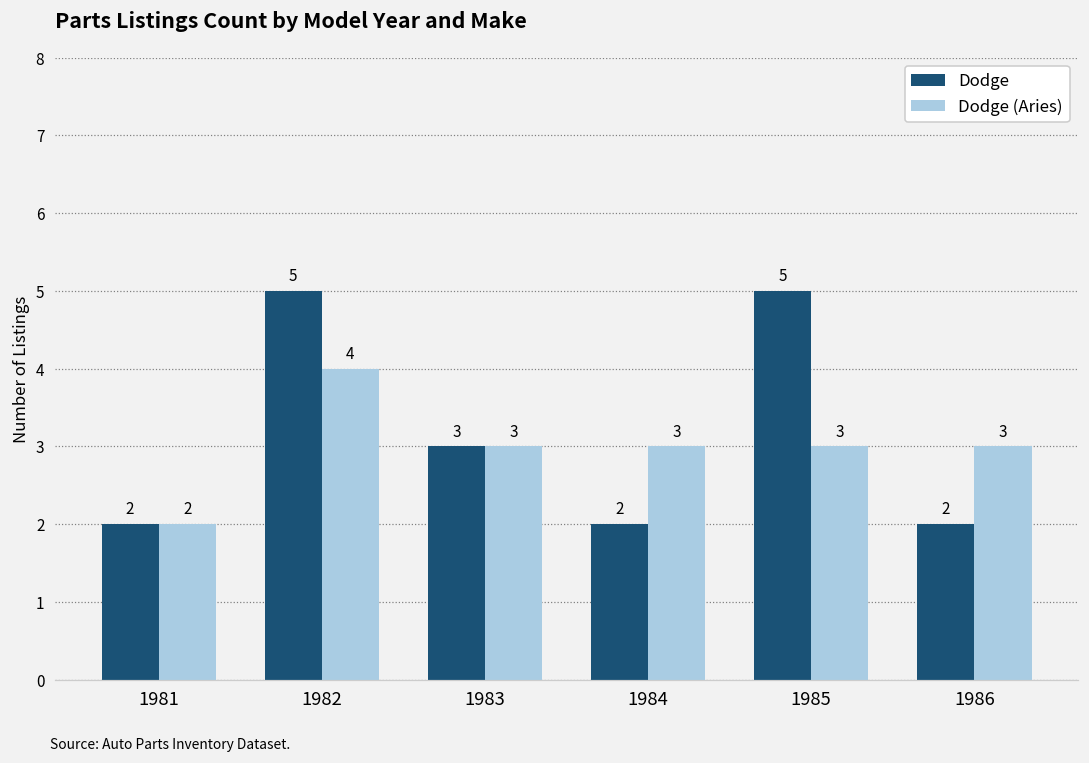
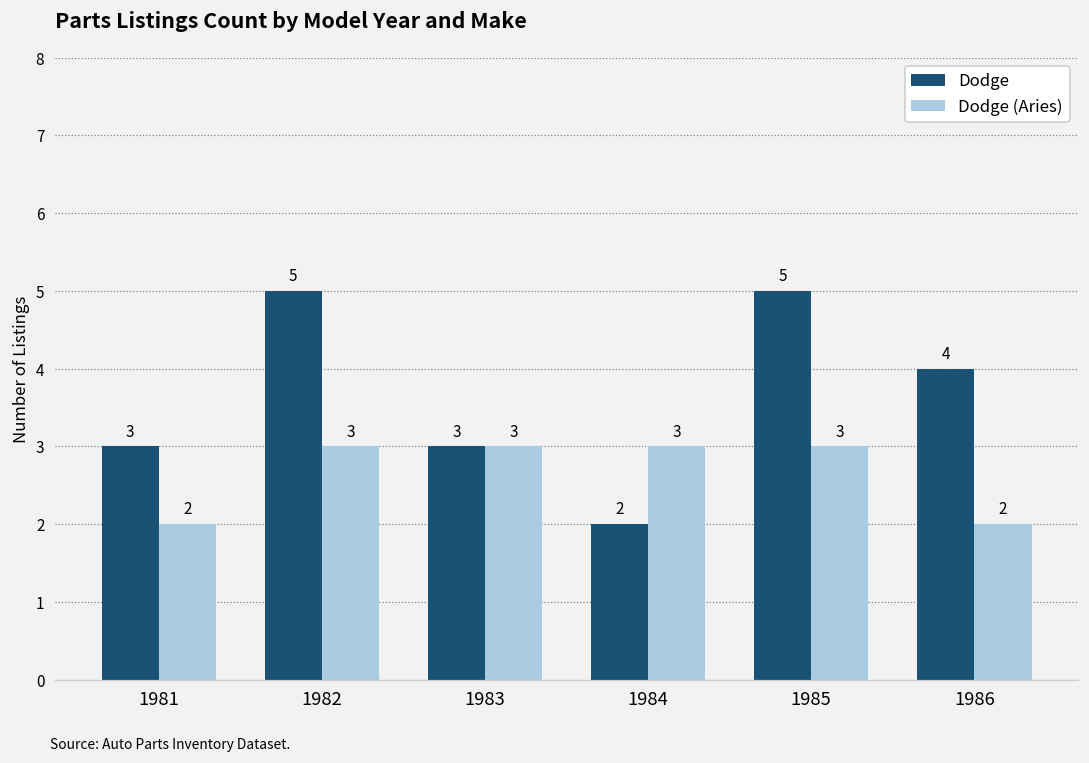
Dodge, 1981: 2 -> 3
Dodge (Aries), 1982: 4 -> 3
Dodge, 1986: 2 -> 4
Dodge (Aries), 1986: 3 -> 2
